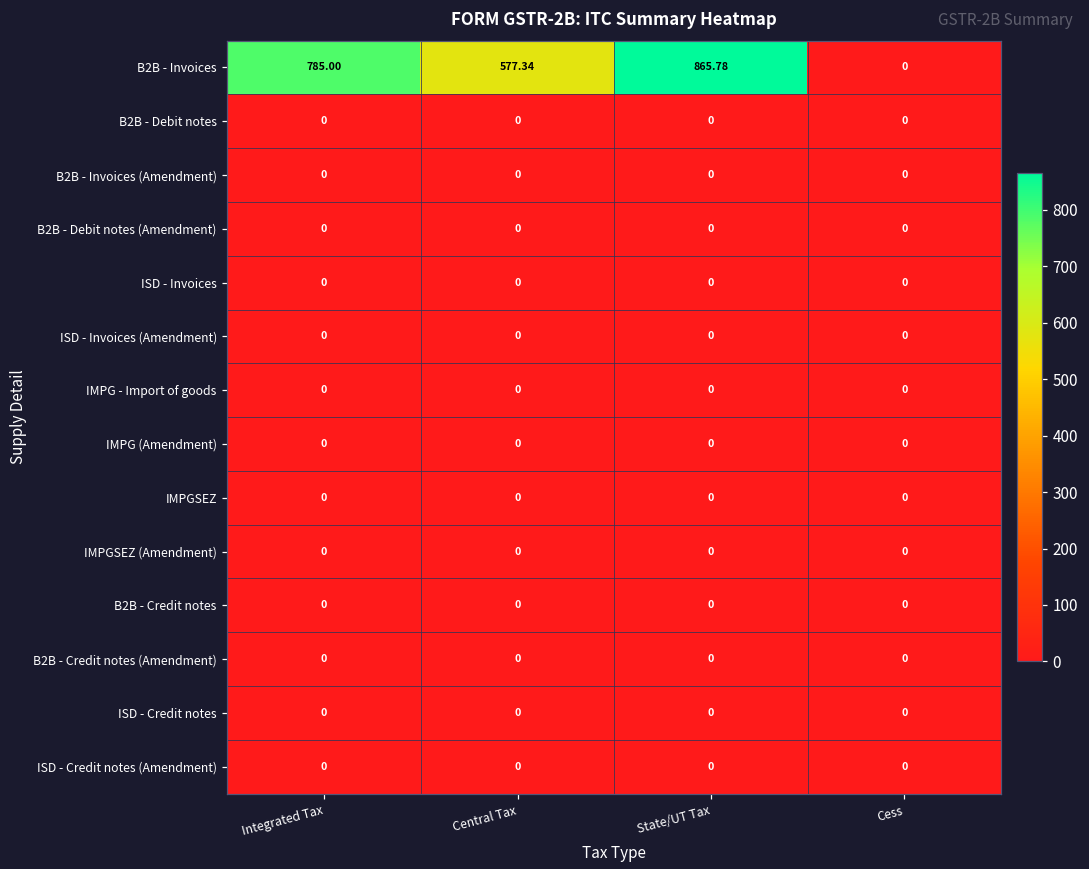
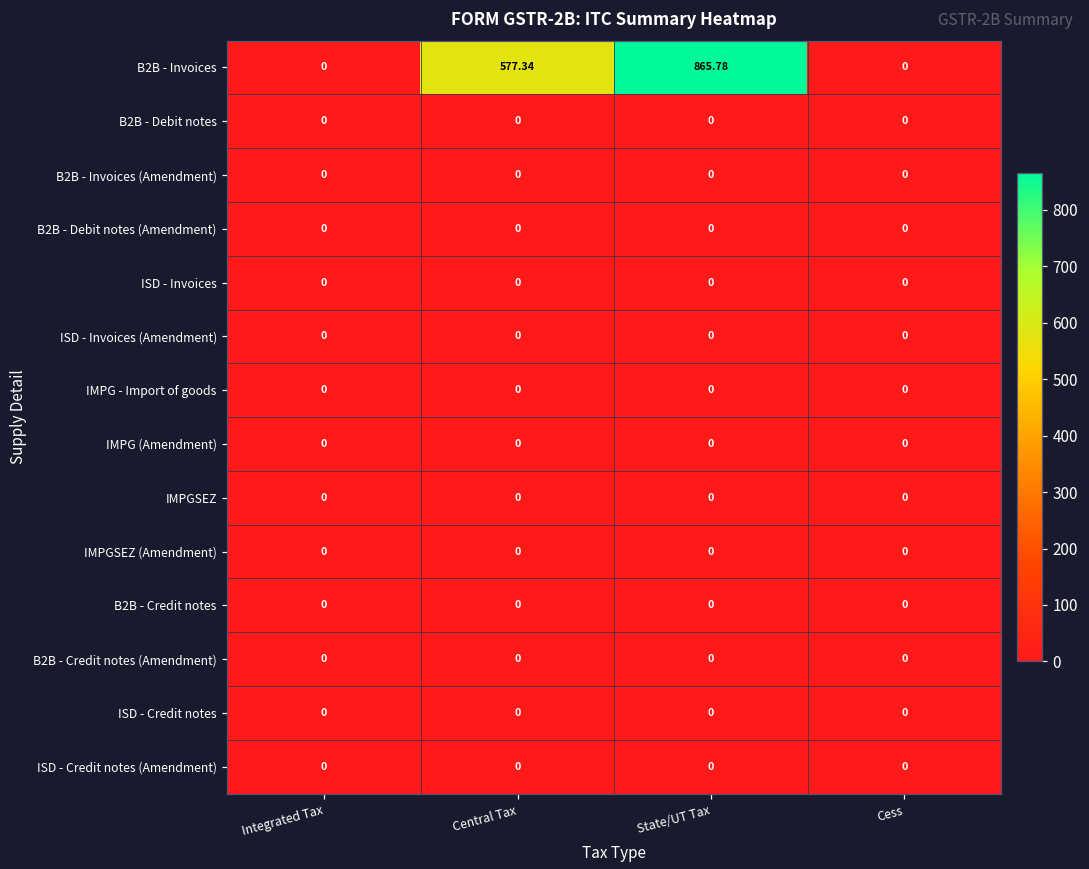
B2B - Invoices, Integrated Tax: 785.00 -> 0
